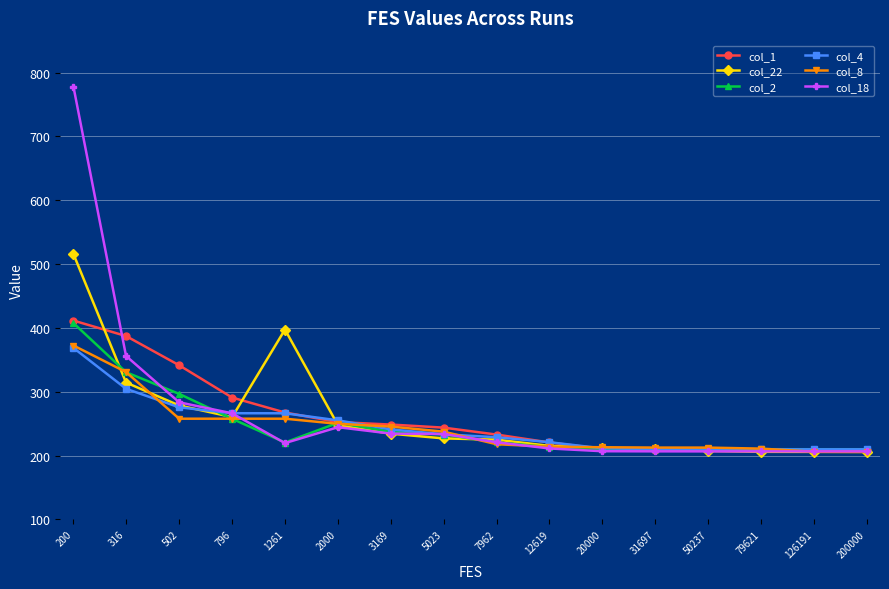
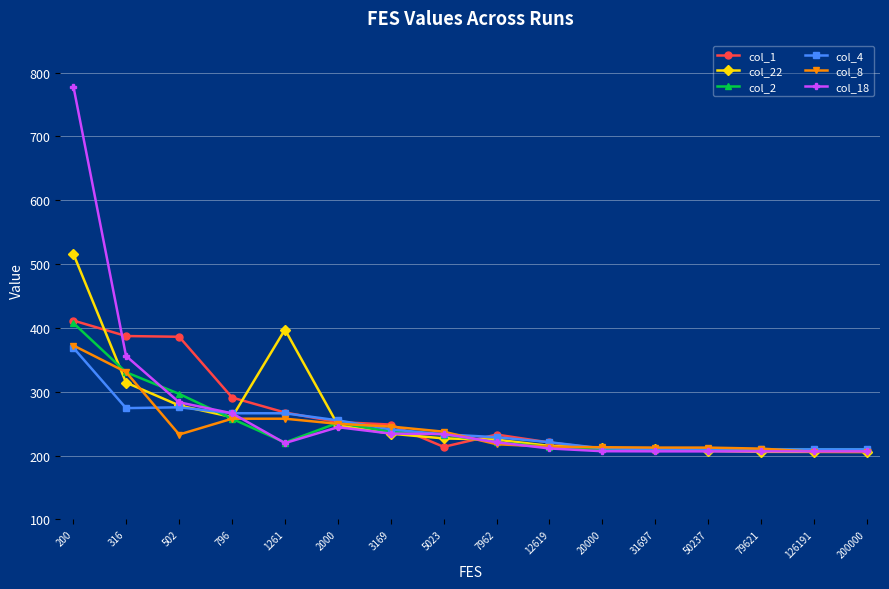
col_4, 316: 300 -> 270
col_1, 502: 340 -> 390
col_8, 502: 260 -> 230
col_1, 5023: 240 -> 210
